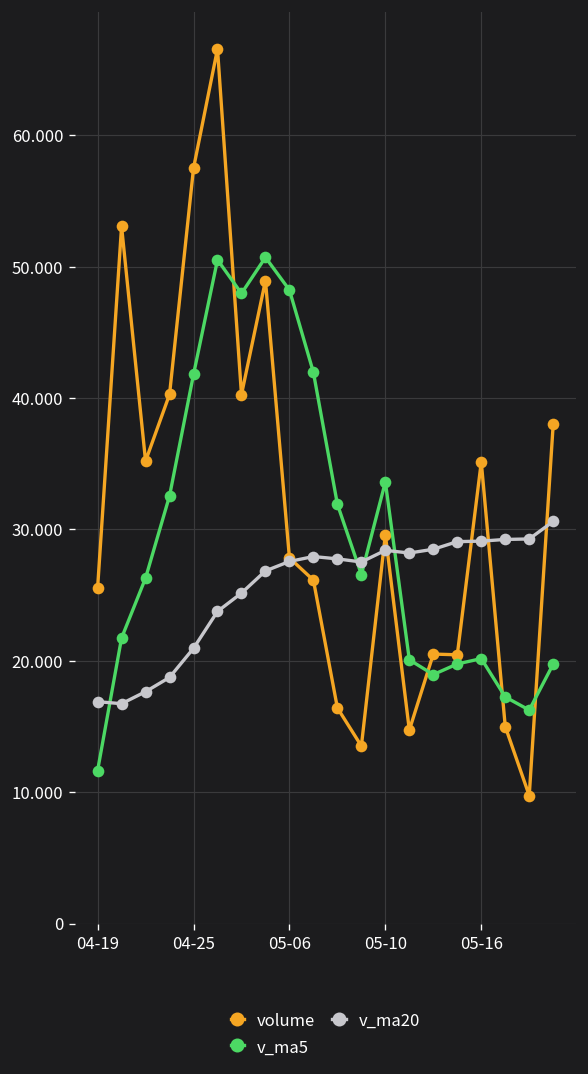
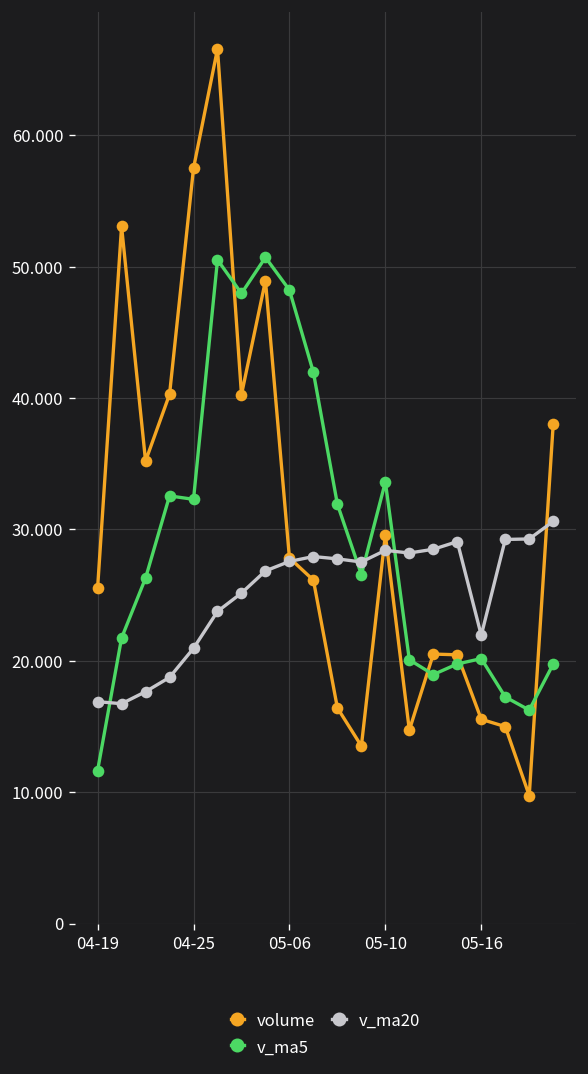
v_ma5, 04-25: 41.8 -> 32.3
volume, 05-16: 35.1 -> 15.5
v_ma20, 05-16: 29.1 -> 21.9
